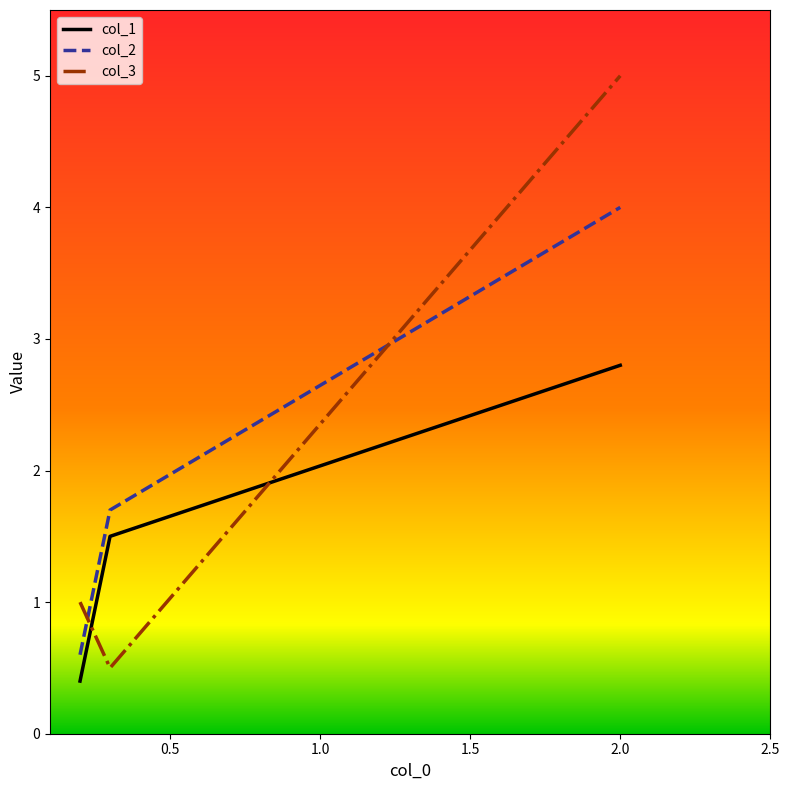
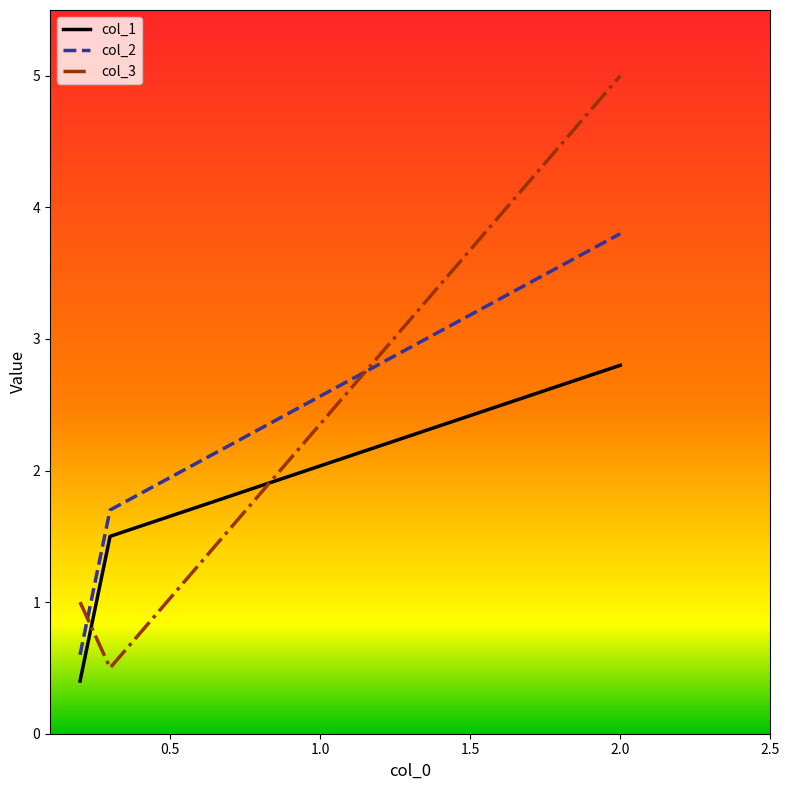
col_2, 2.0: 4.0 -> 3.8
